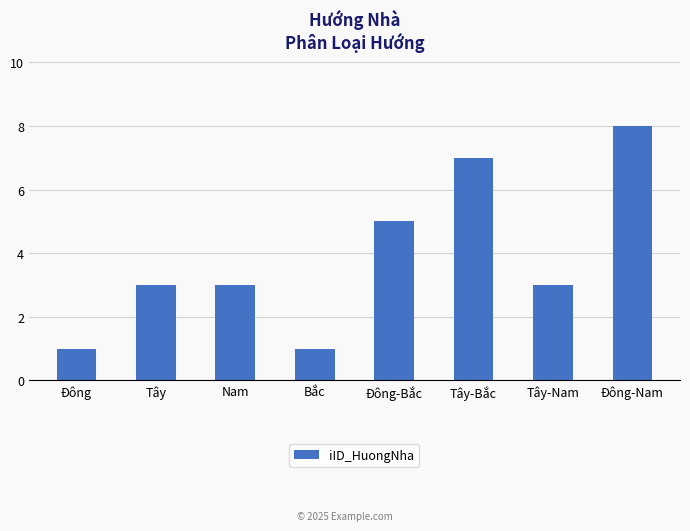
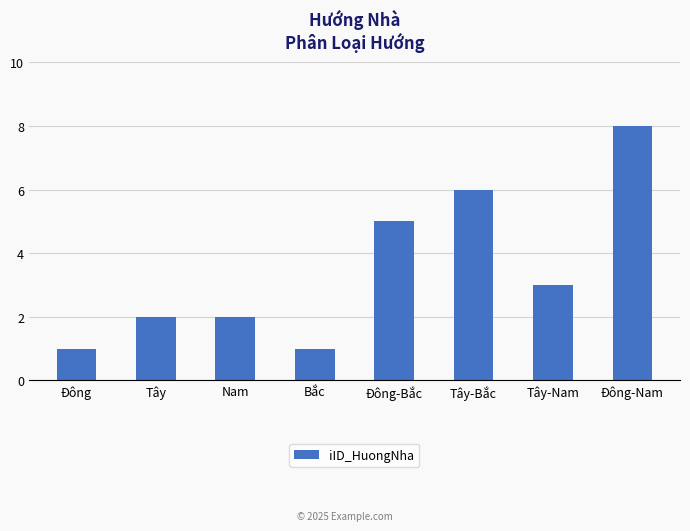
Tây: 3 -> 2
Nam: 3 -> 2
Tây-Bắc: 7 -> 6
